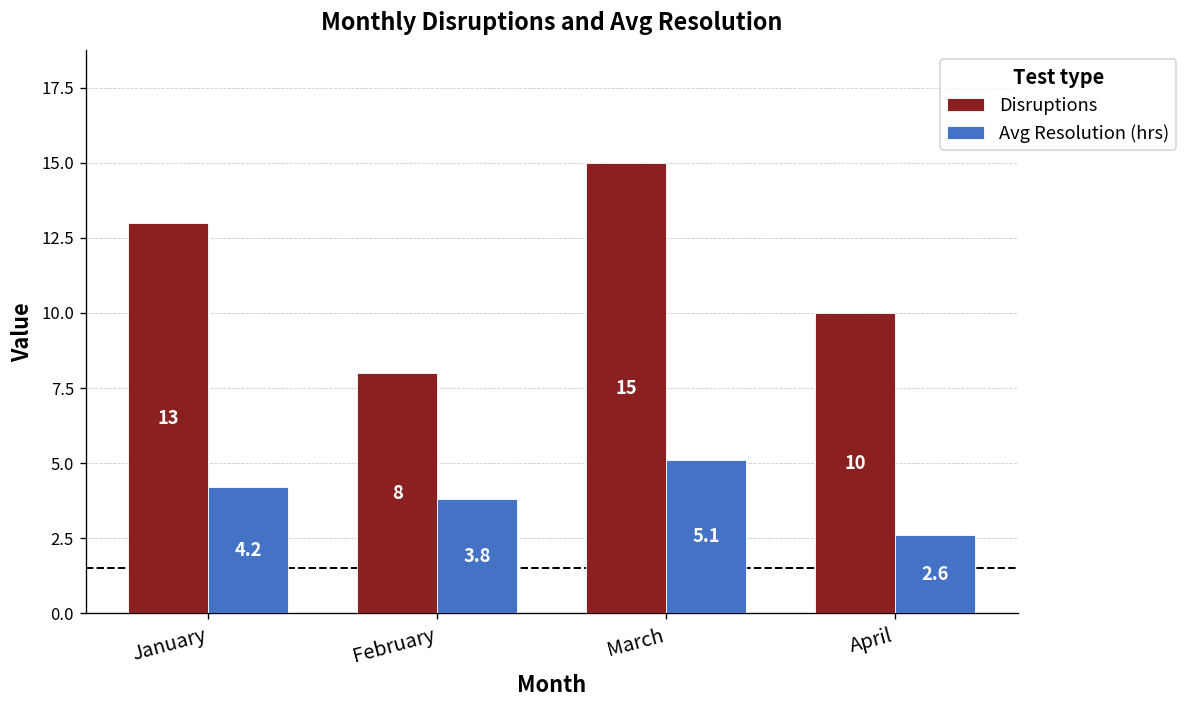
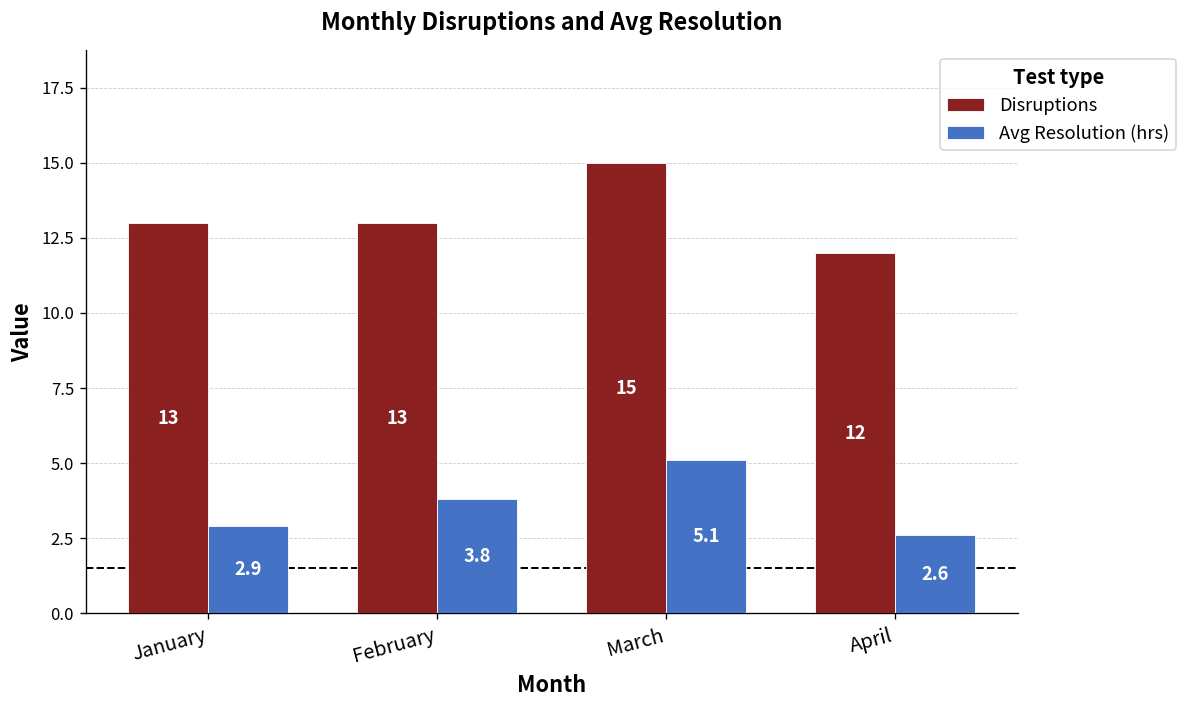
Avg Resolution (hrs), January: 4.2 -> 2.9
Disruptions, February: 8 -> 13
Disruptions, April: 10 -> 12
